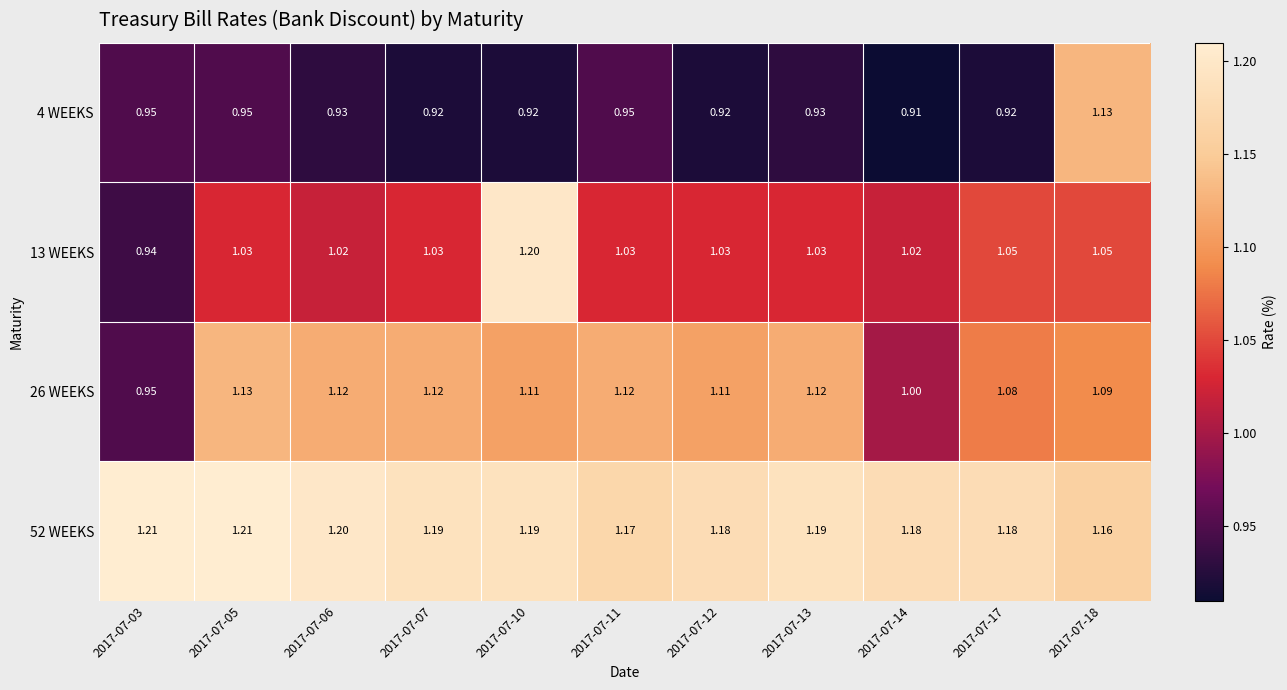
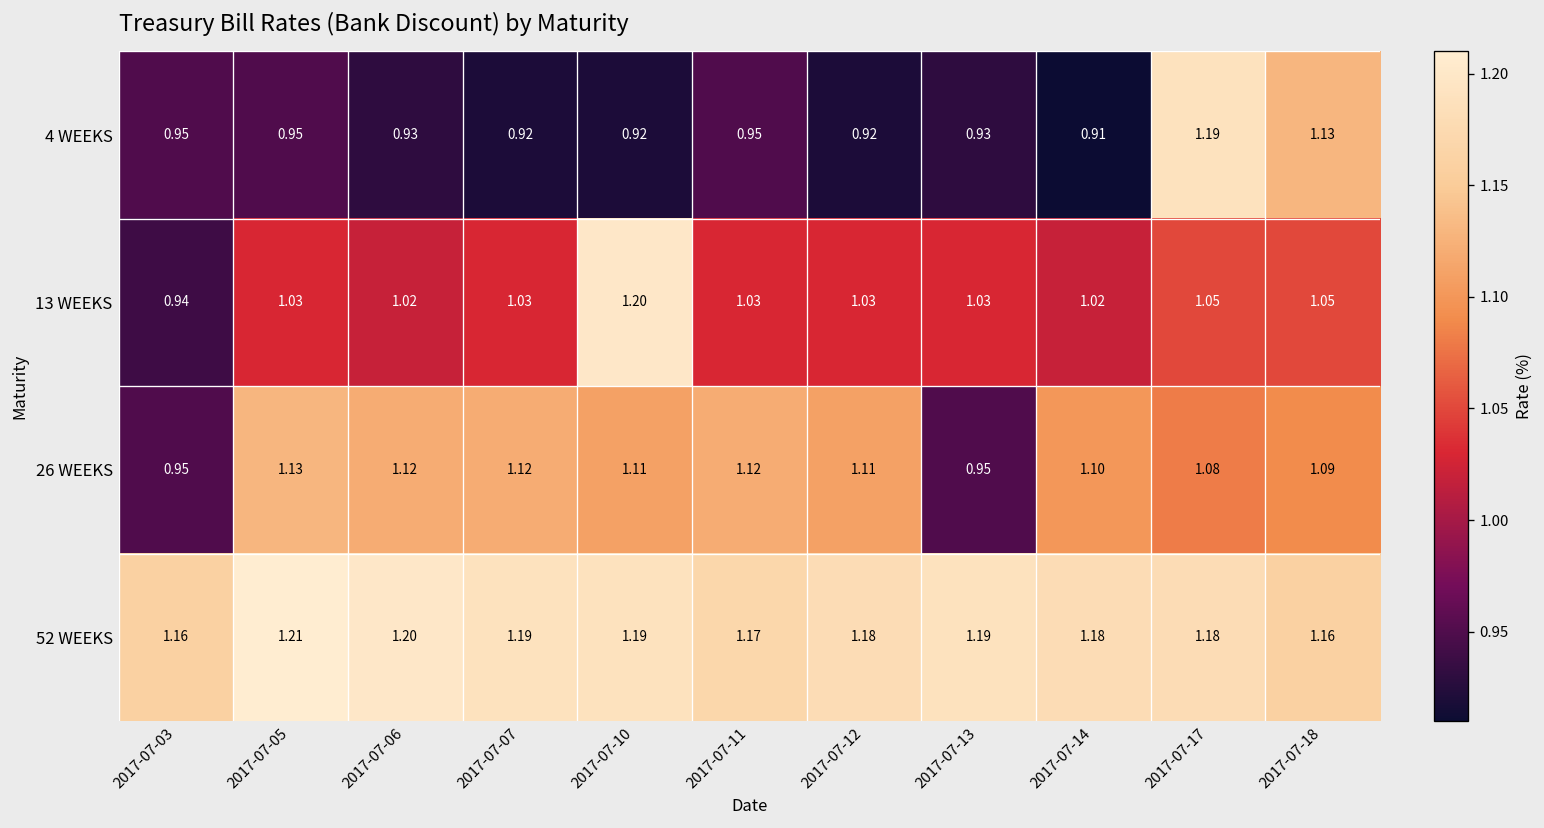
4 WEEKS, 2017-07-17: 0.92 -> 1.19
26 WEEKS, 2017-07-13: 1.12 -> 0.95
26 WEEKS, 2017-07-14: 1.00 -> 1.10
52 WEEKS, 2017-07-03: 1.21 -> 1.16
